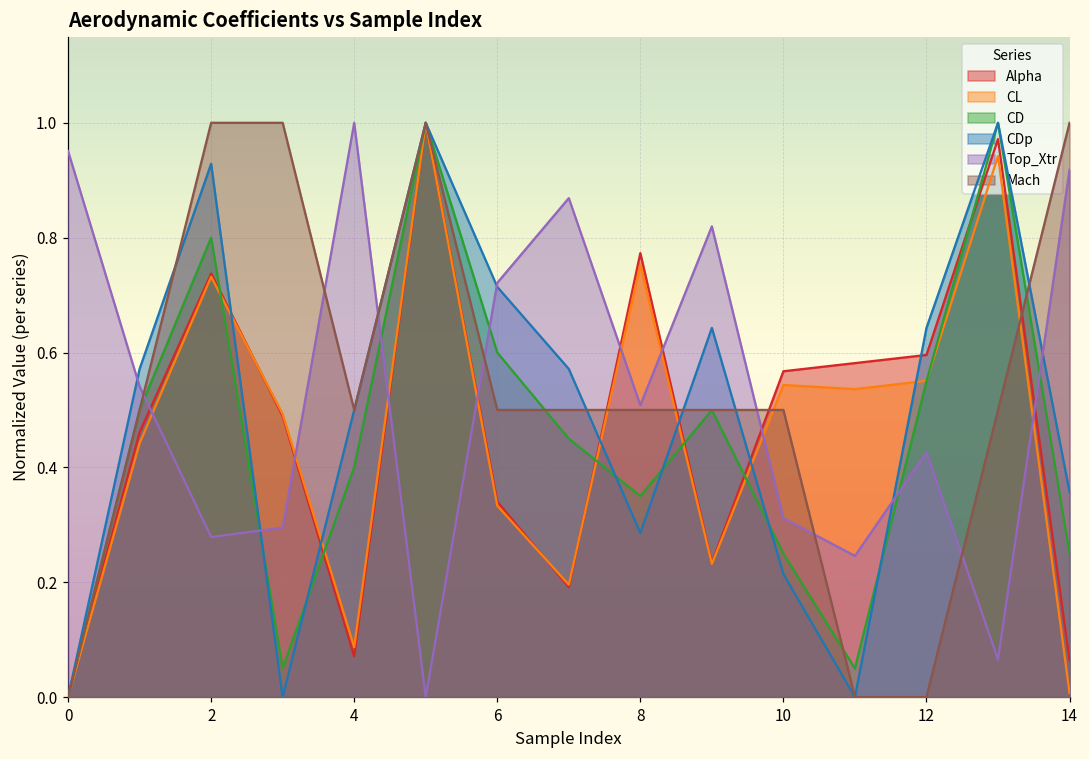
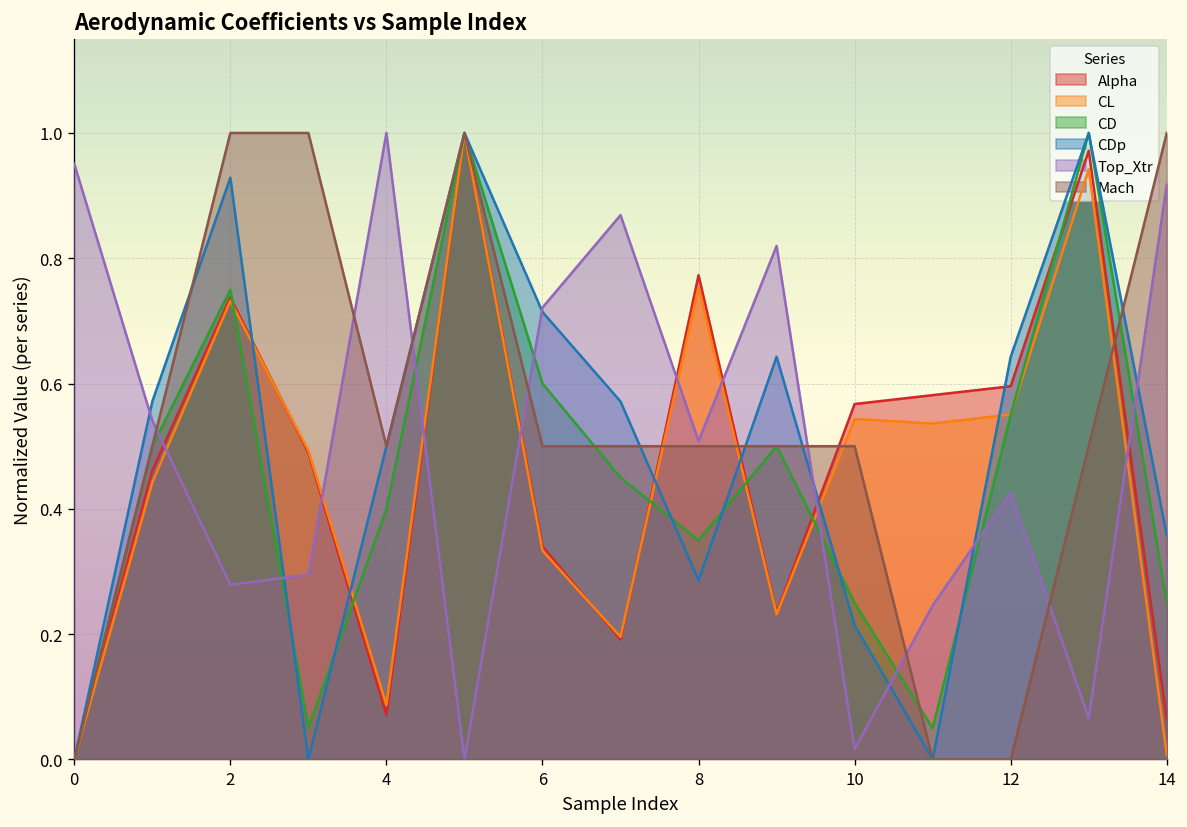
CD, 2: 0.80 -> 0.75
Top_Xtr, 10: 0.31 -> 0.02
